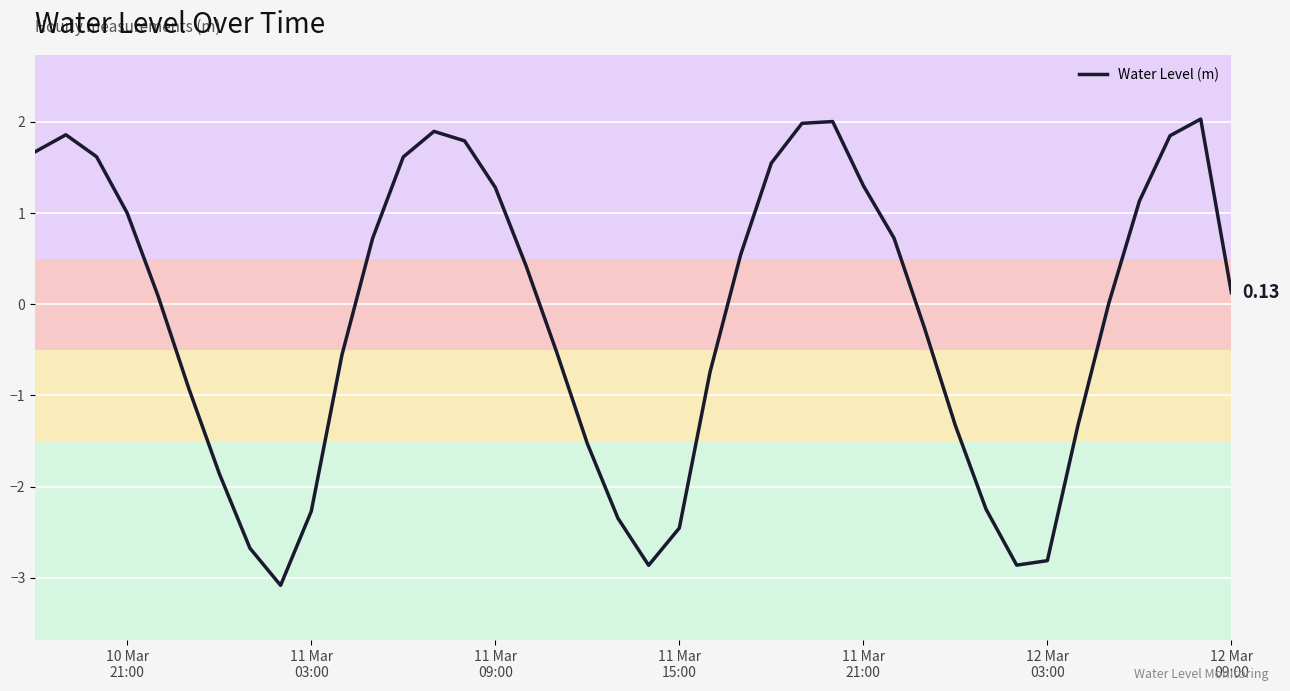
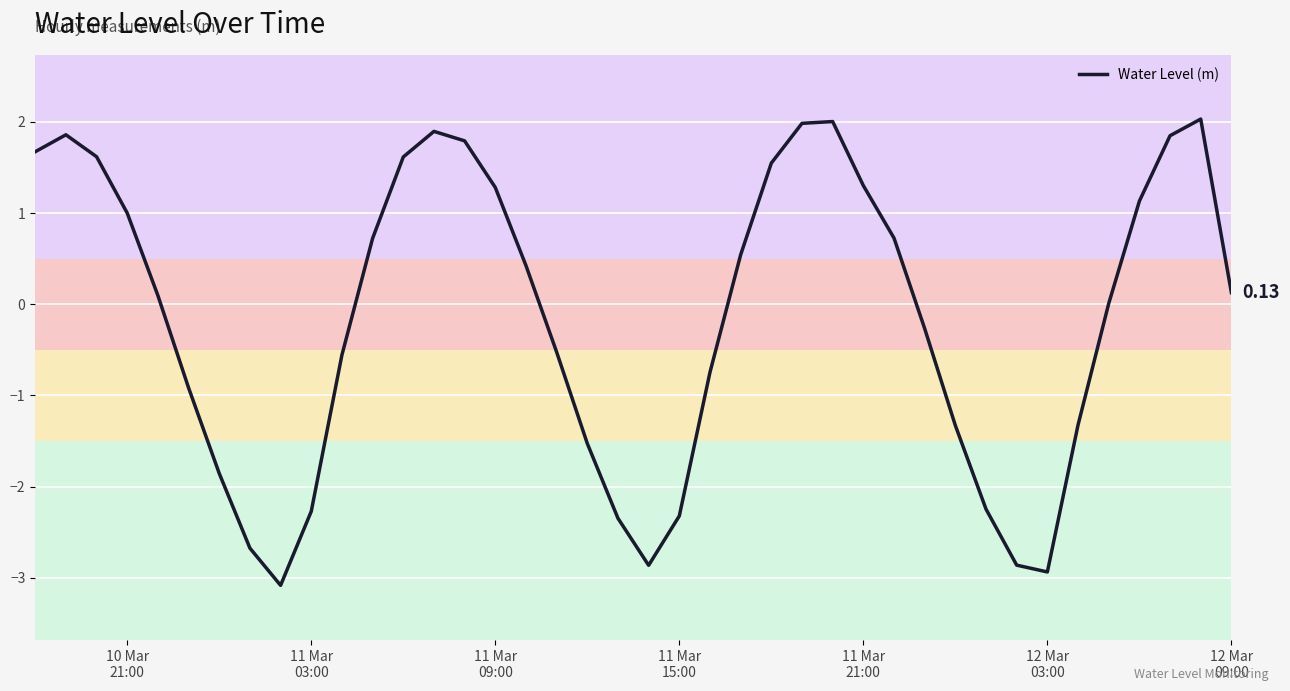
11 Mar 15:00: -2.5 -> -2.3
12 Mar 03:00: -2.8 -> -2.9
